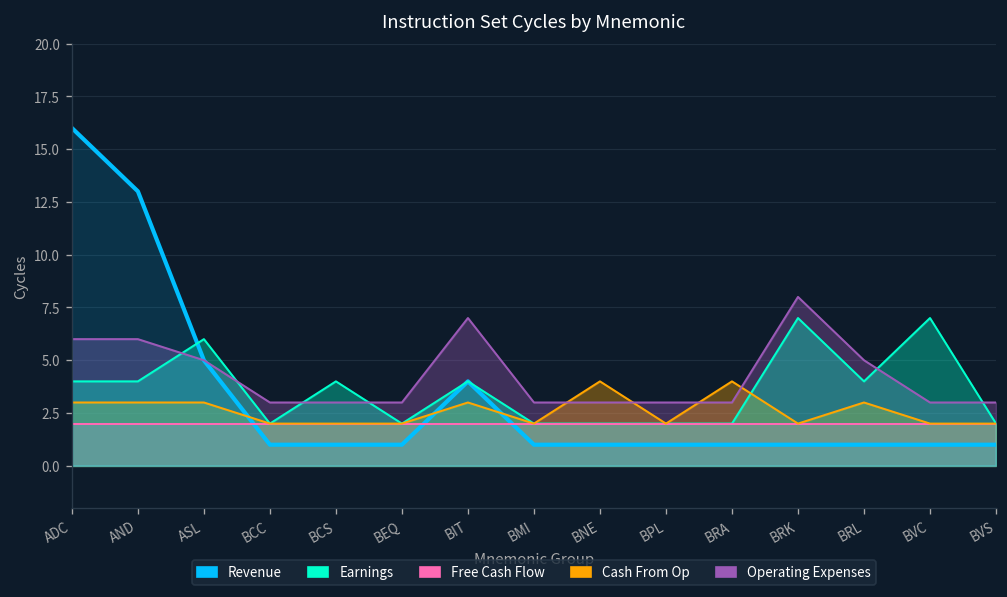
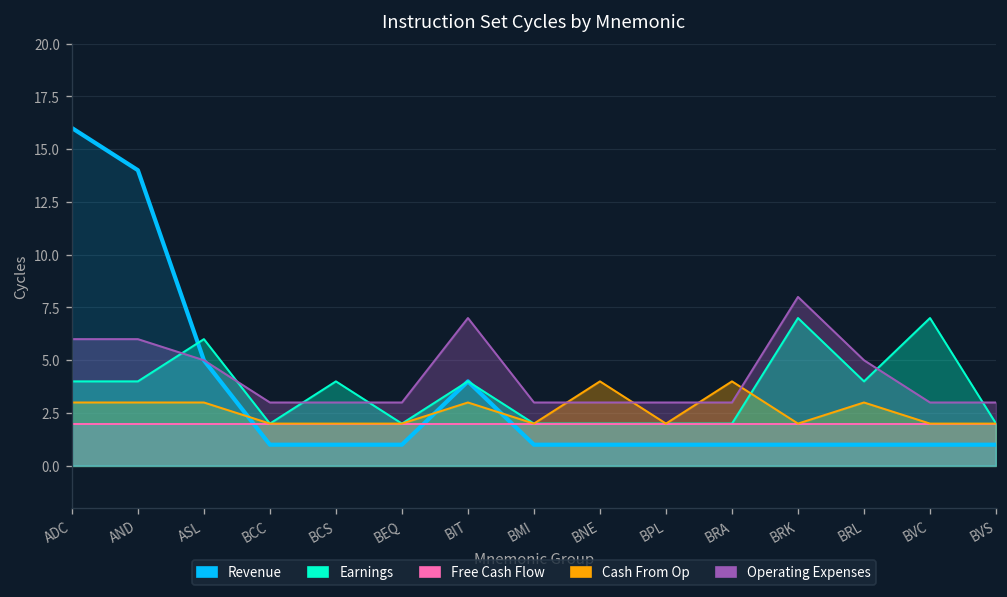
Revenue, AND: 13 -> 14
